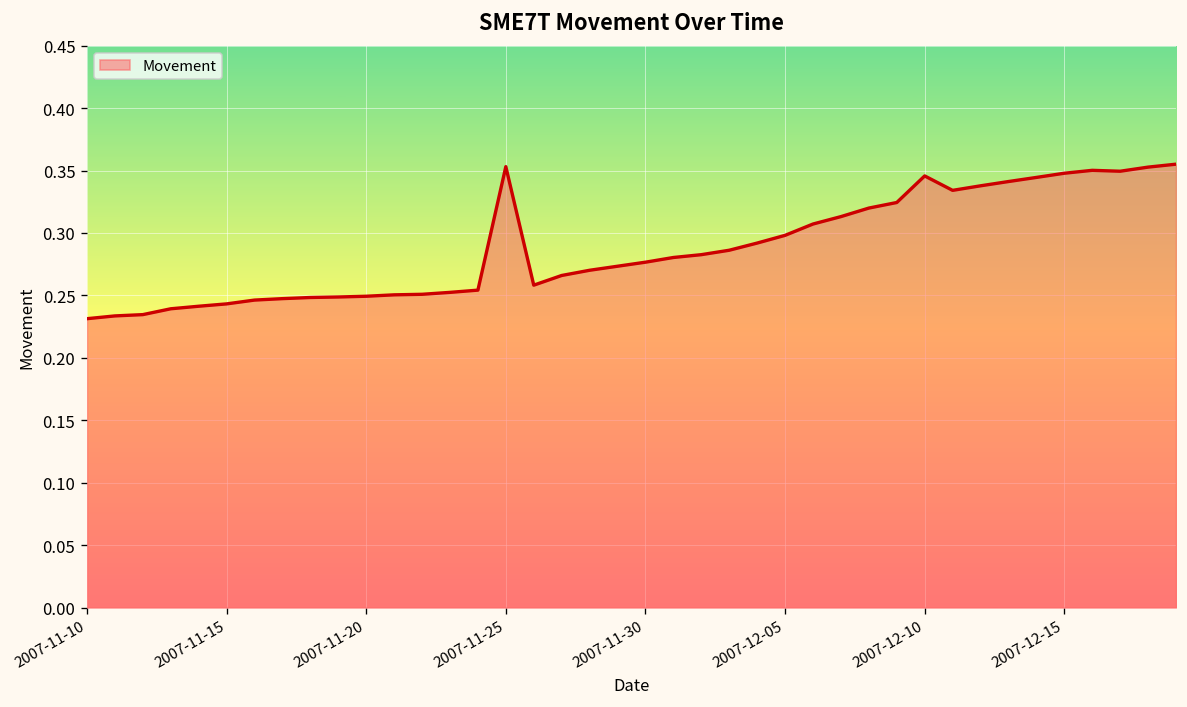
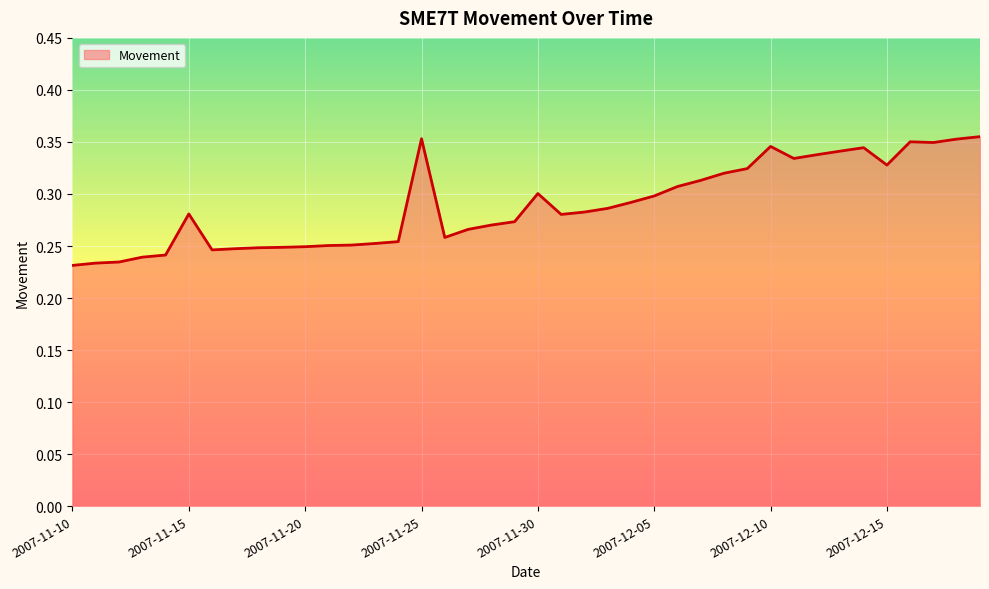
2007-11-15: 0.243 -> 0.281
2007-11-30: 0.277 -> 0.300
2007-12-15: 0.348 -> 0.328
